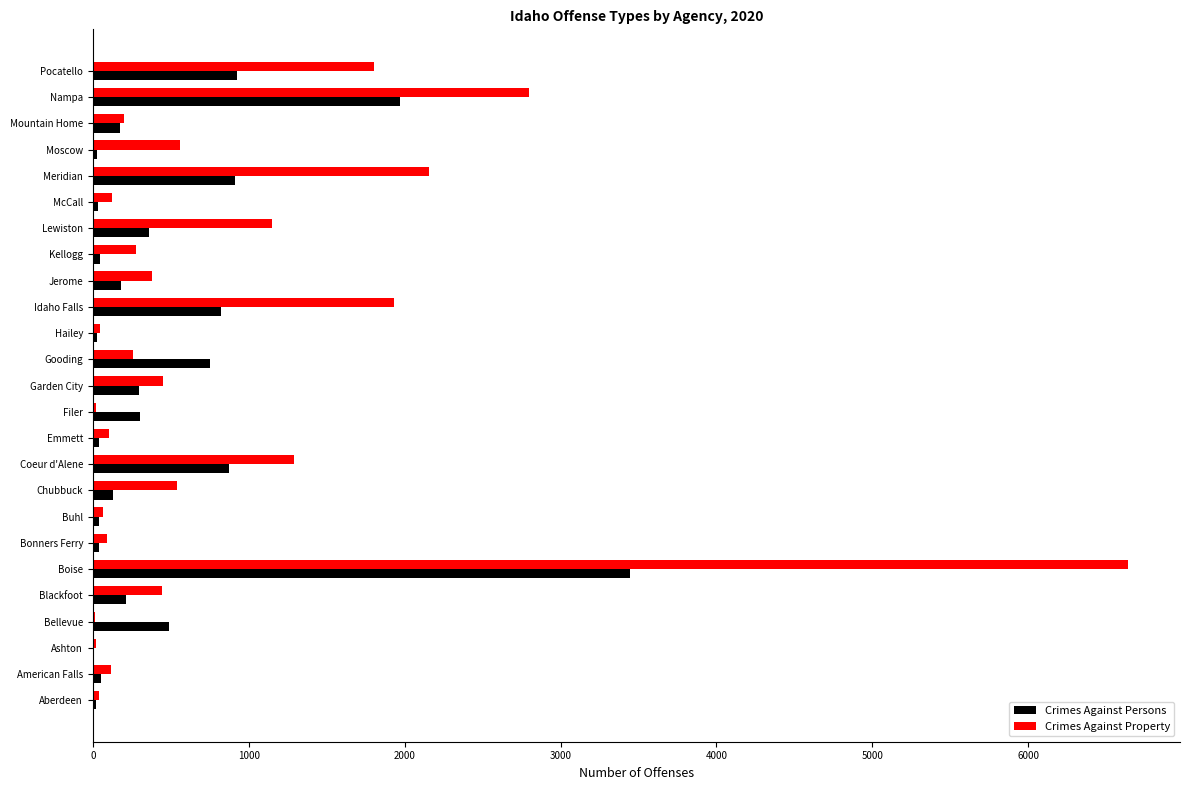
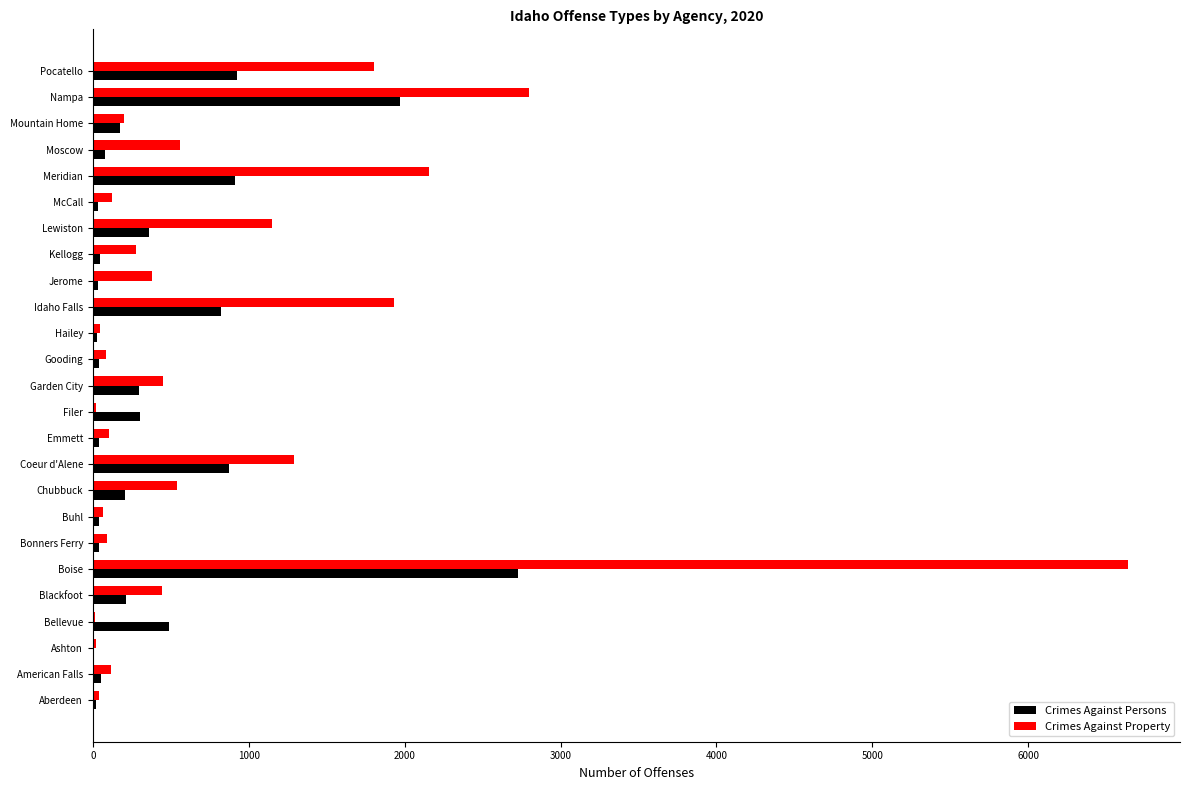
Crimes Against Persons, Moscow: 30 -> 80
Crimes Against Persons, Jerome: 180 -> 30
Crimes Against Property, Gooding: 260 -> 90
Crimes Against Persons, Gooding: 750 -> 40
Crimes Against Persons, Chubbuck: 130 -> 200
Crimes Against Persons, Boise: 3440 -> 2730
